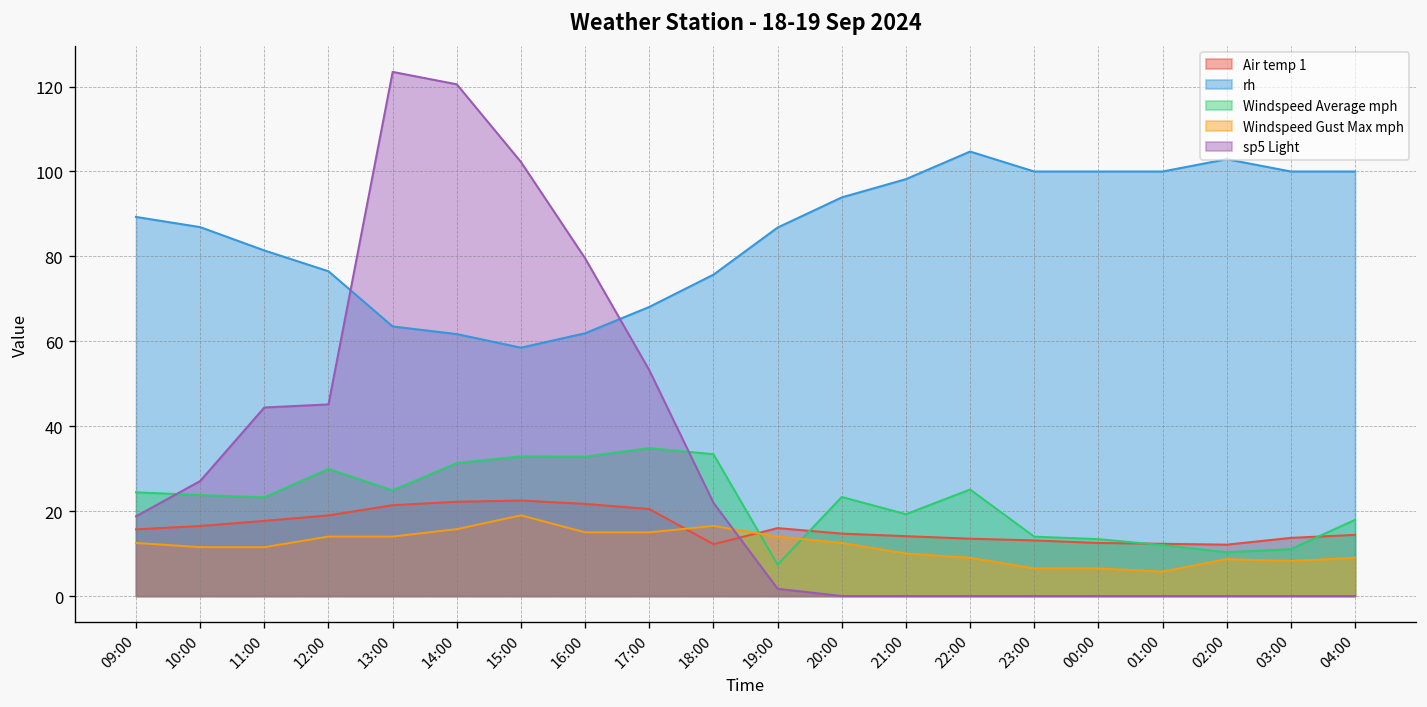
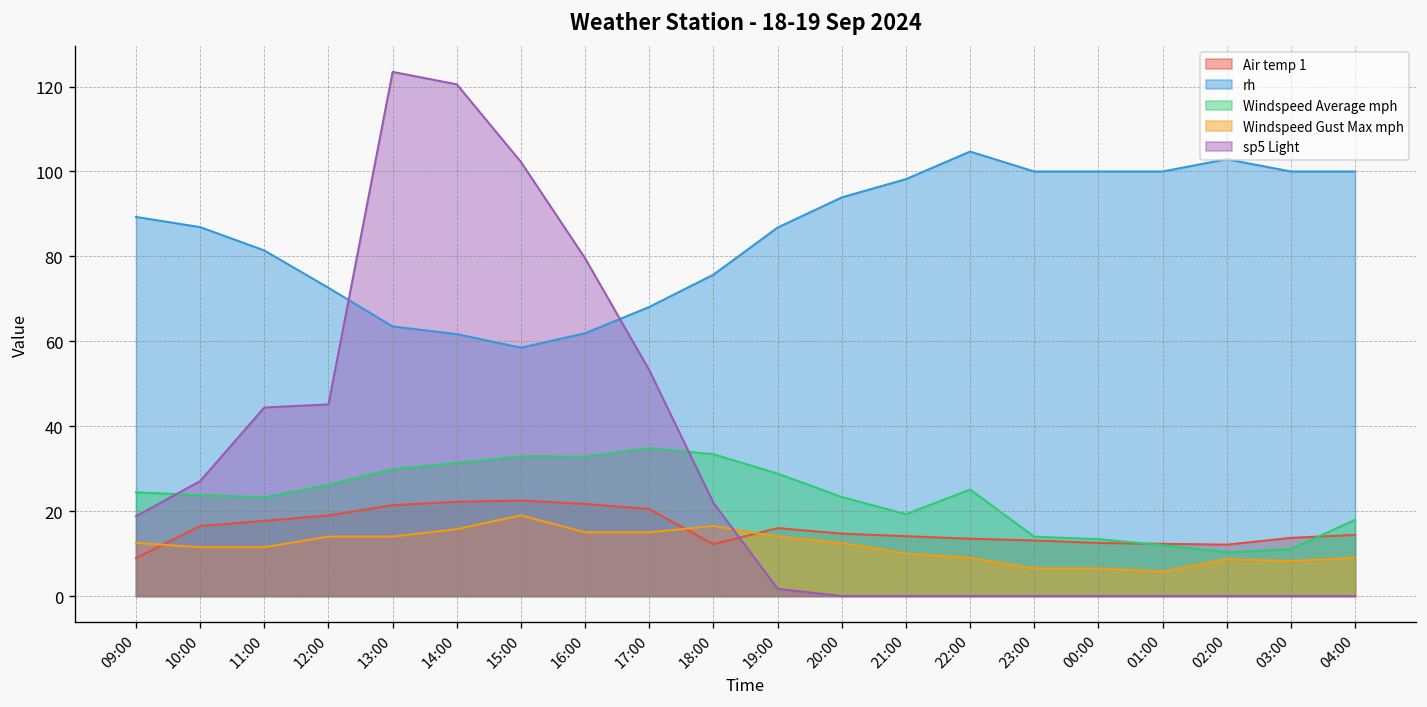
Air temp 1, 09:00: 16 -> 9
rh, 12:00: 77 -> 73
Windspeed Average mph, 12:00: 30 -> 26
Windspeed Average mph, 13:00: 25 -> 30
Windspeed Average mph, 19:00: 7 -> 29
